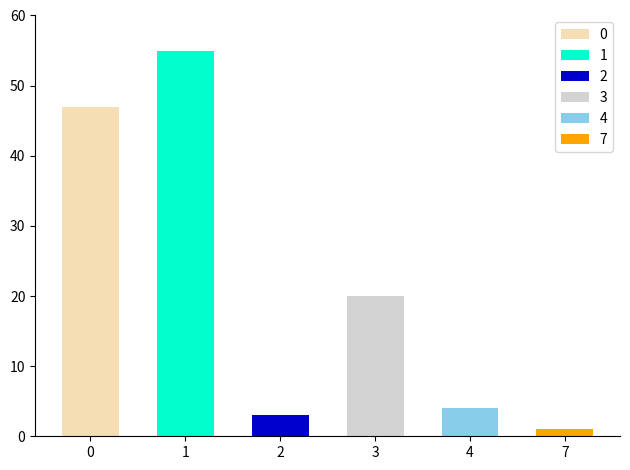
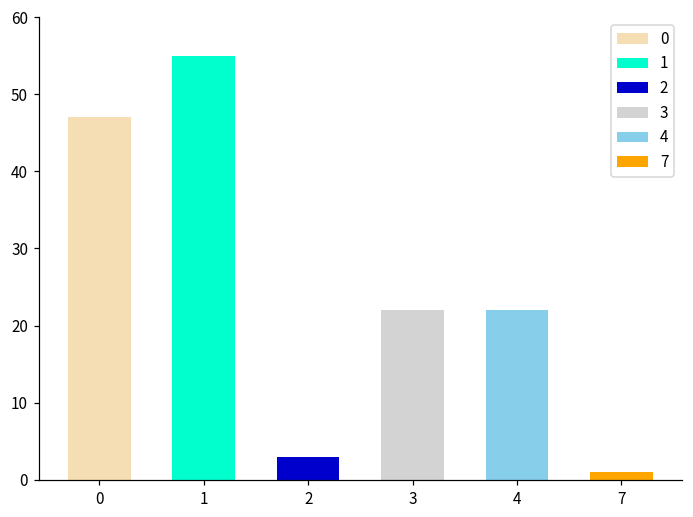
3: 20 -> 22
4: 4 -> 22
